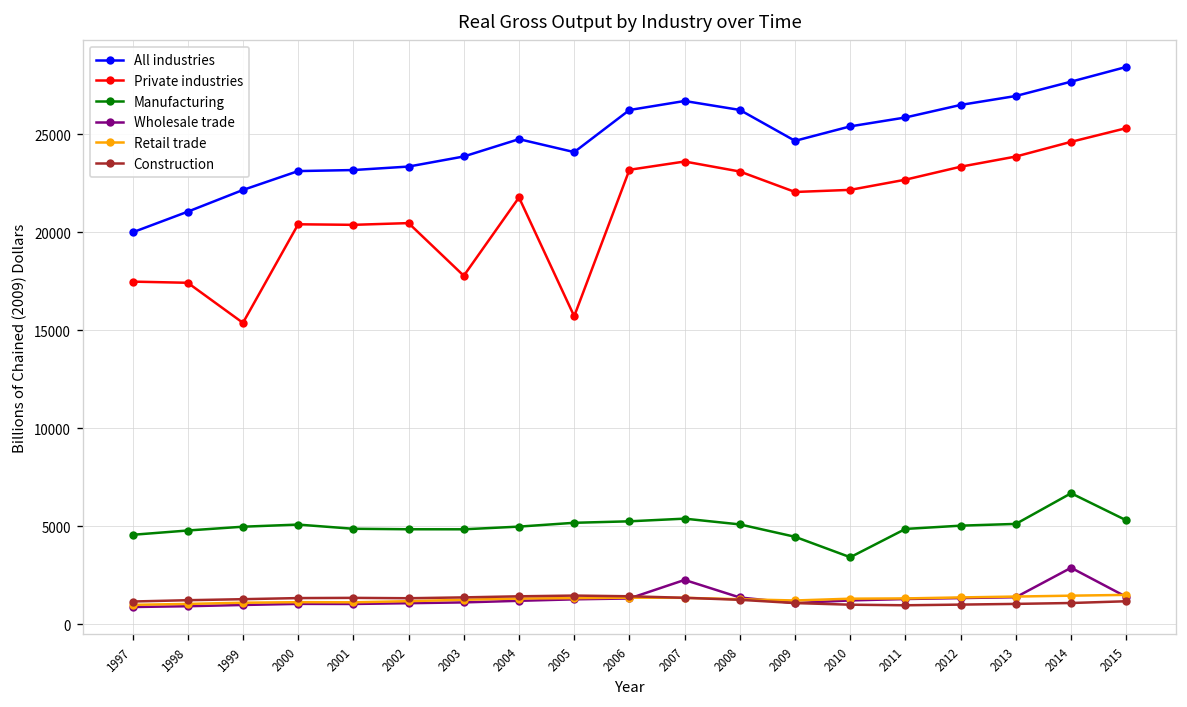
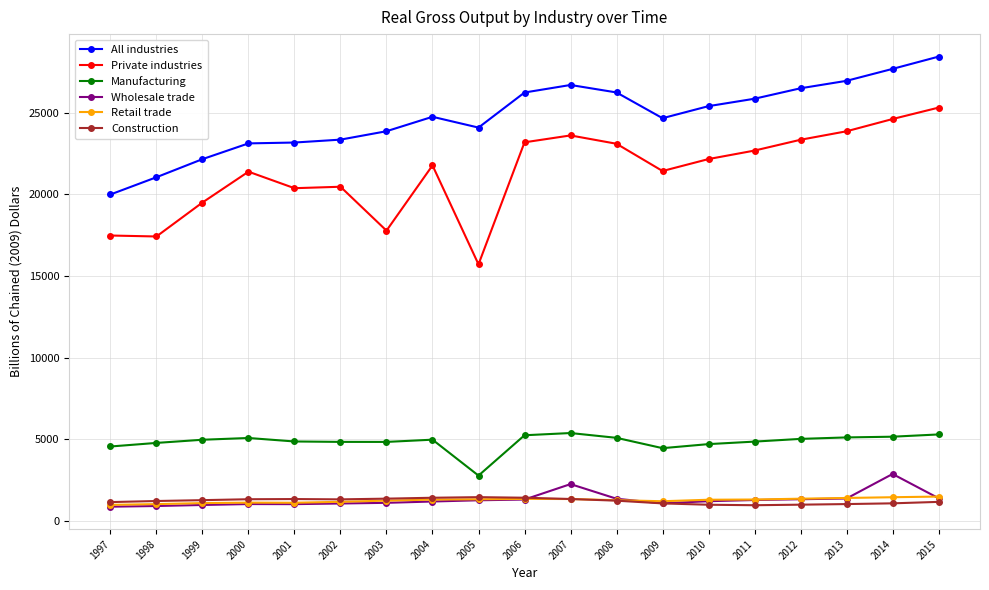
Private industries, 1999: 15400 -> 19500
Private industries, 2000: 20400 -> 21400
Manufacturing, 2005: 5200 -> 2800
Private industries, 2009: 22000 -> 21400
Manufacturing, 2010: 3400 -> 4700
Manufacturing, 2014: 6700 -> 5200
